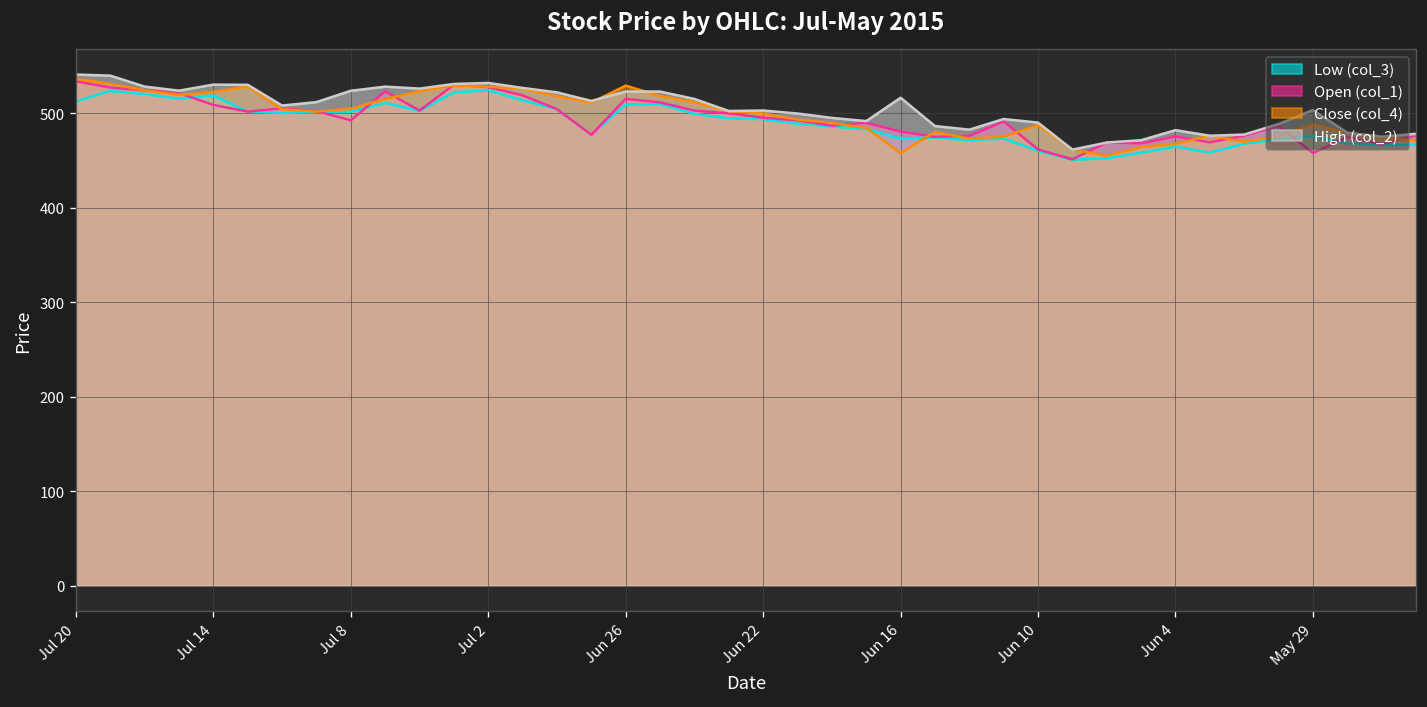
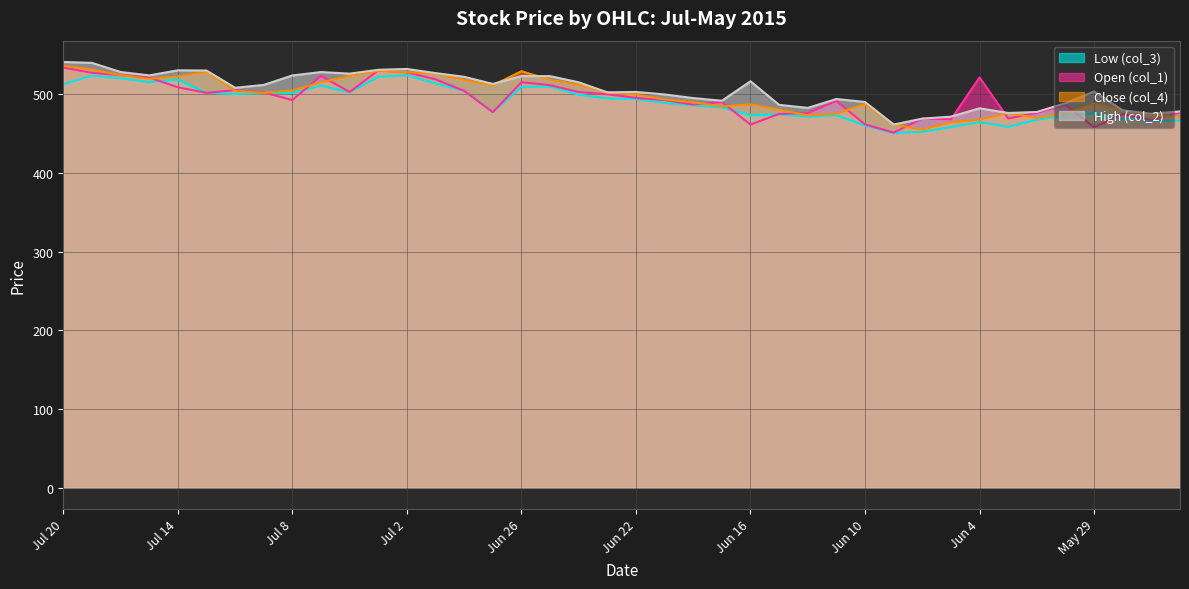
Open (col_1), Jun 16: 480 -> 460
Close (col_4), Jun 16: 460 -> 490
Open (col_1), Jun 4: 480 -> 520
